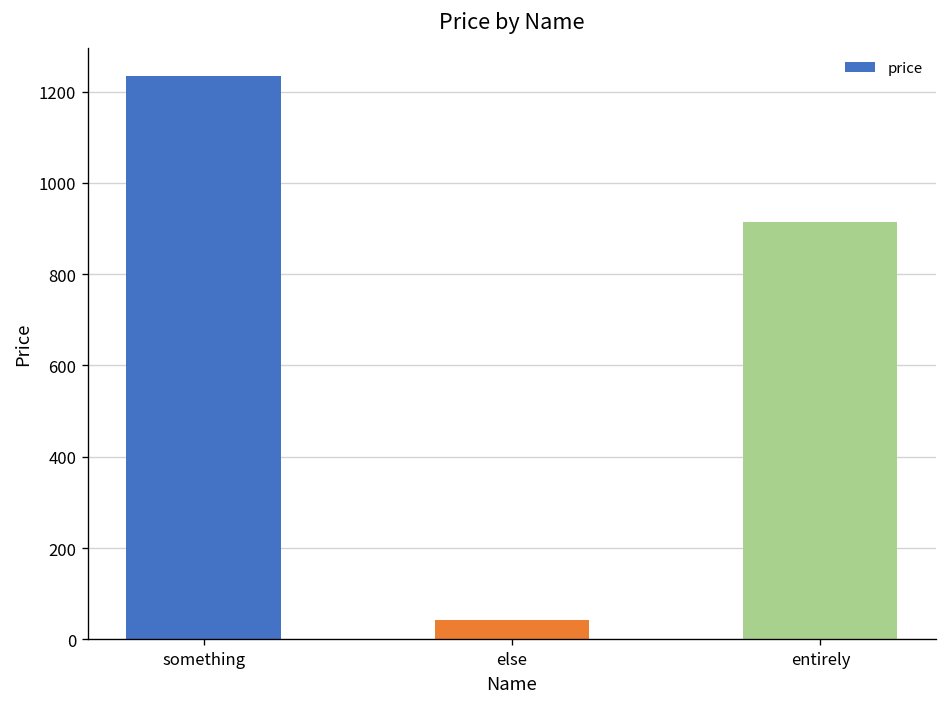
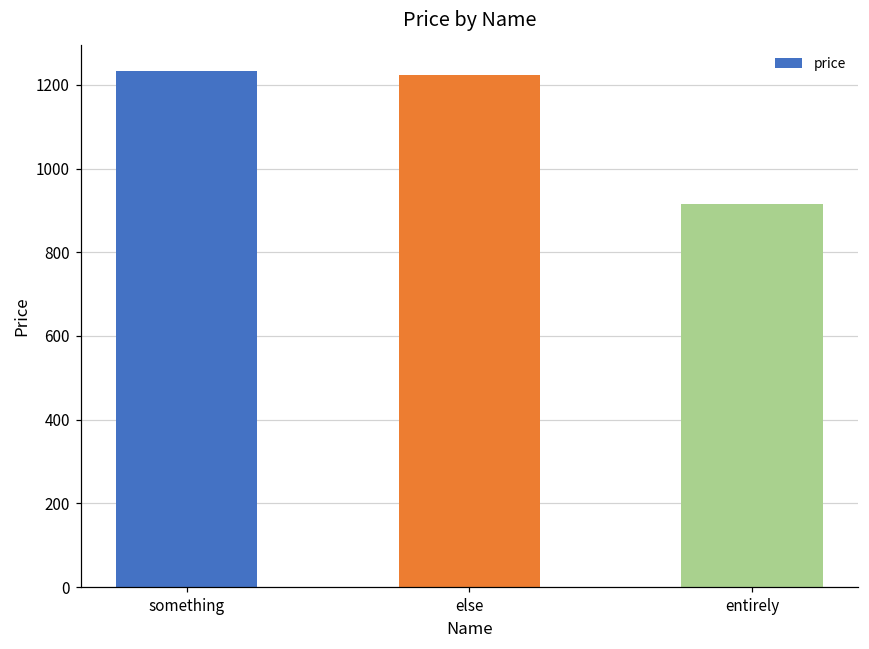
else: 40 -> 1220
